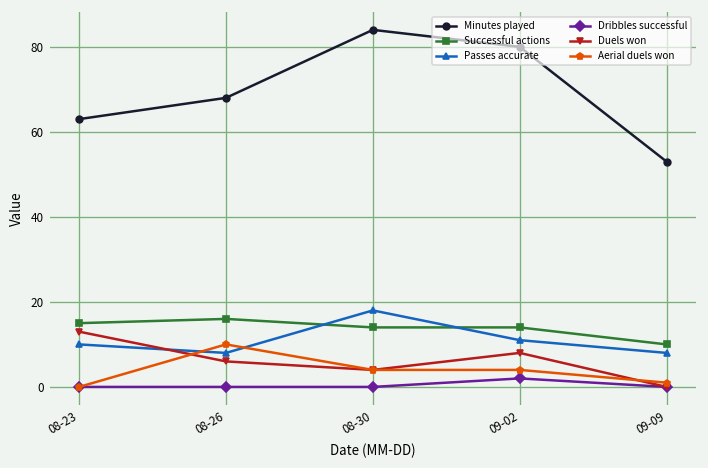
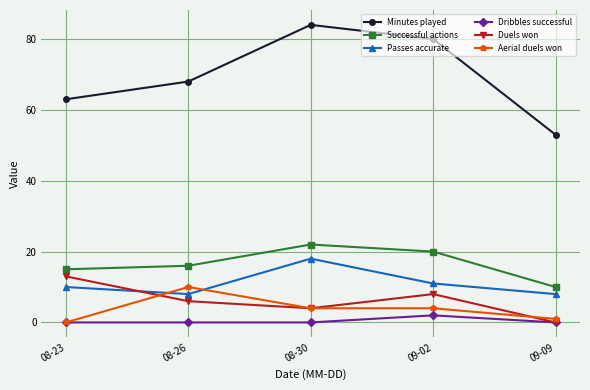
Successful actions, 08-30: 14 -> 22
Successful actions, 09-02: 14 -> 20
